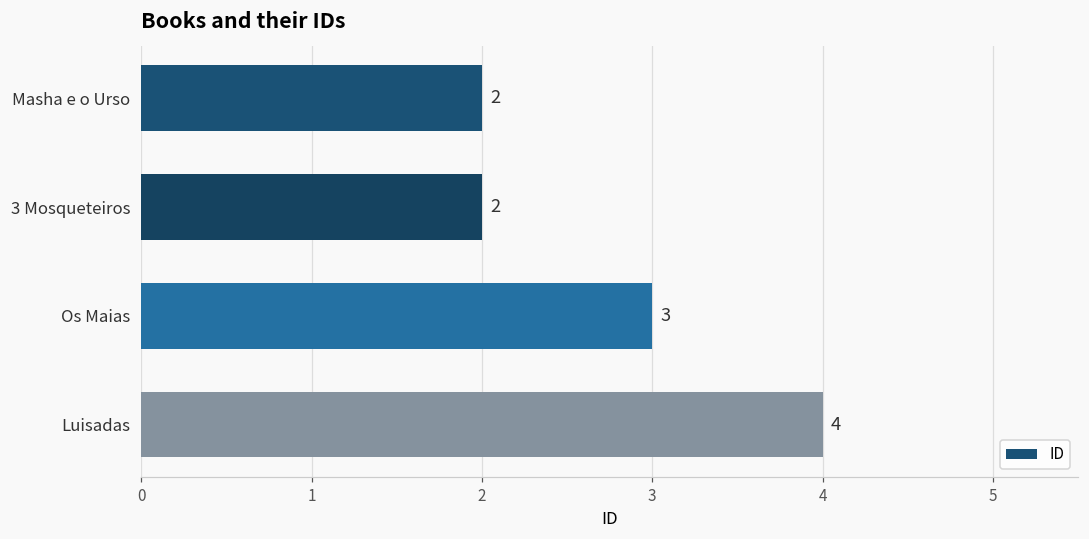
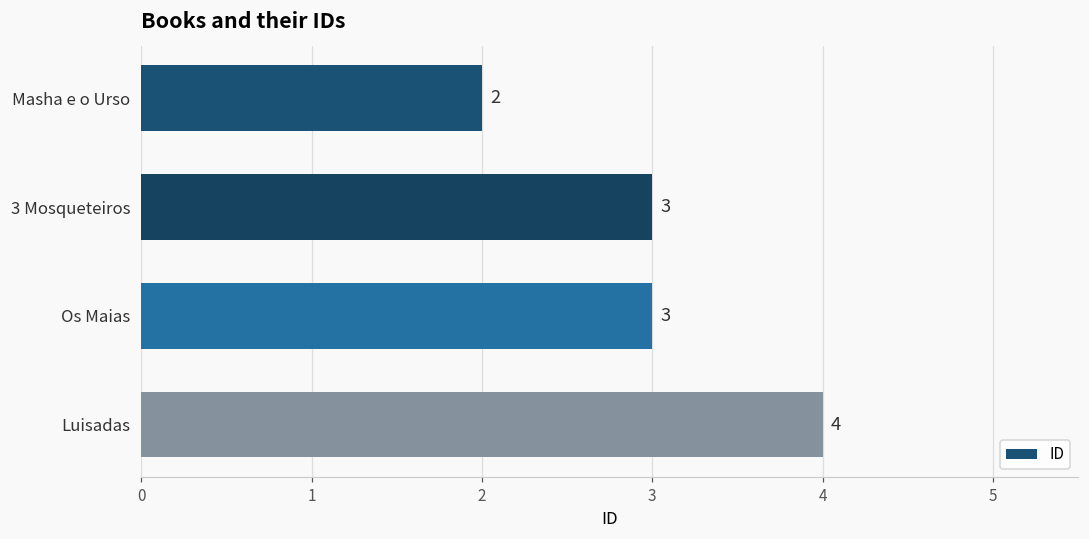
3 Mosqueteiros: 2 -> 3
